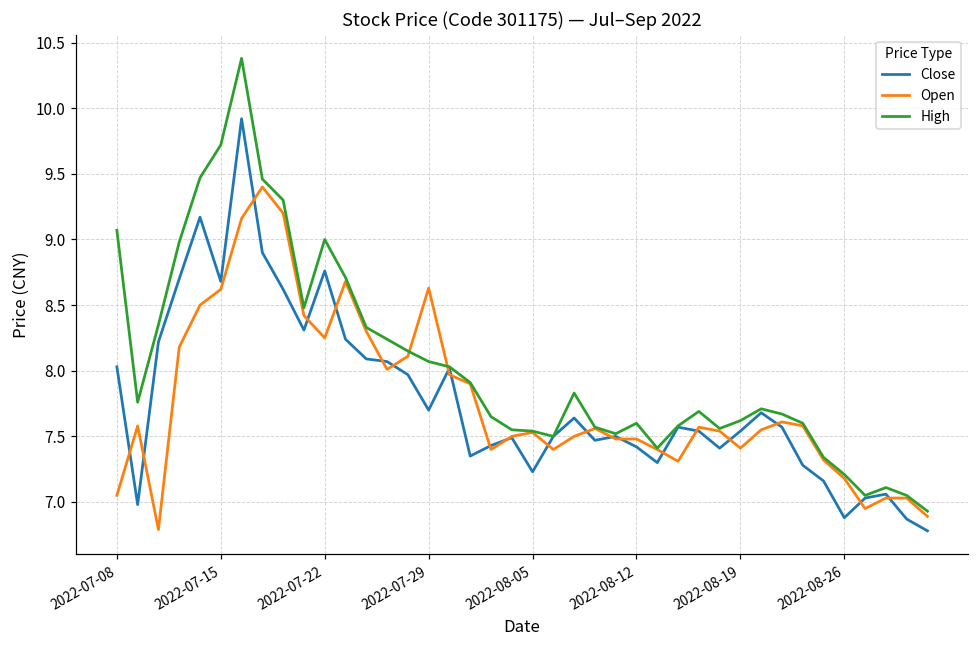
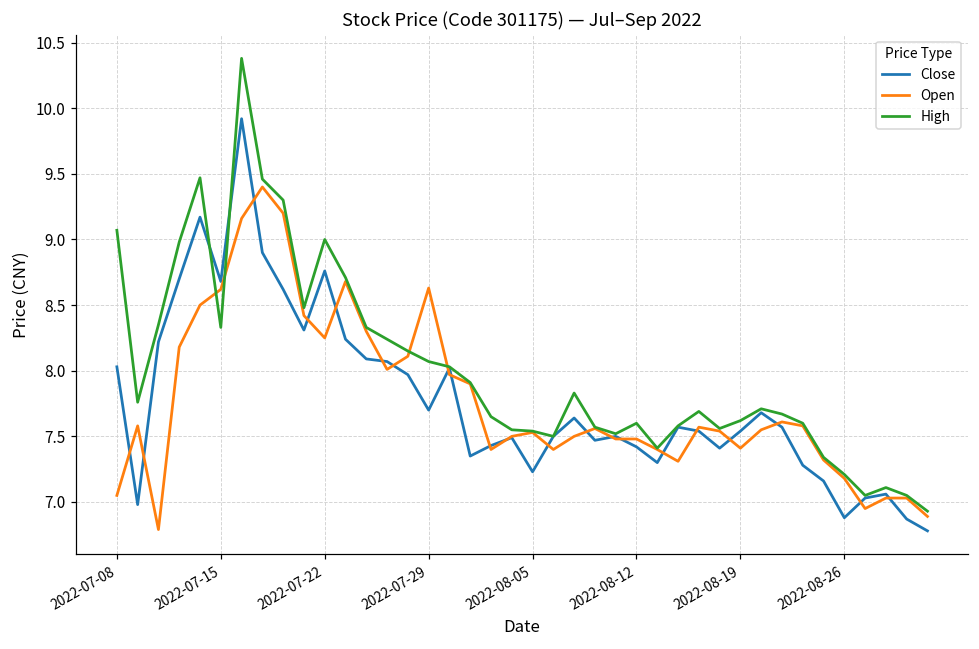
High, 2022-07-15: 9.72 -> 8.33
